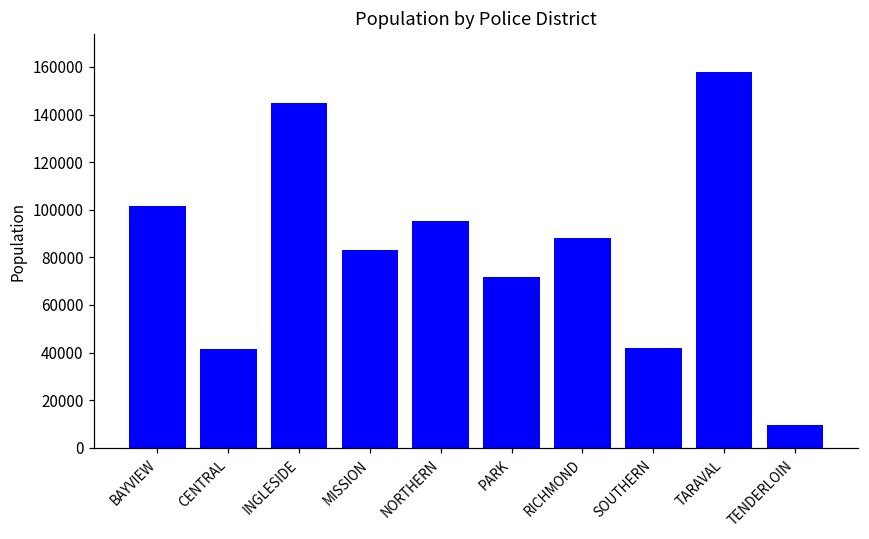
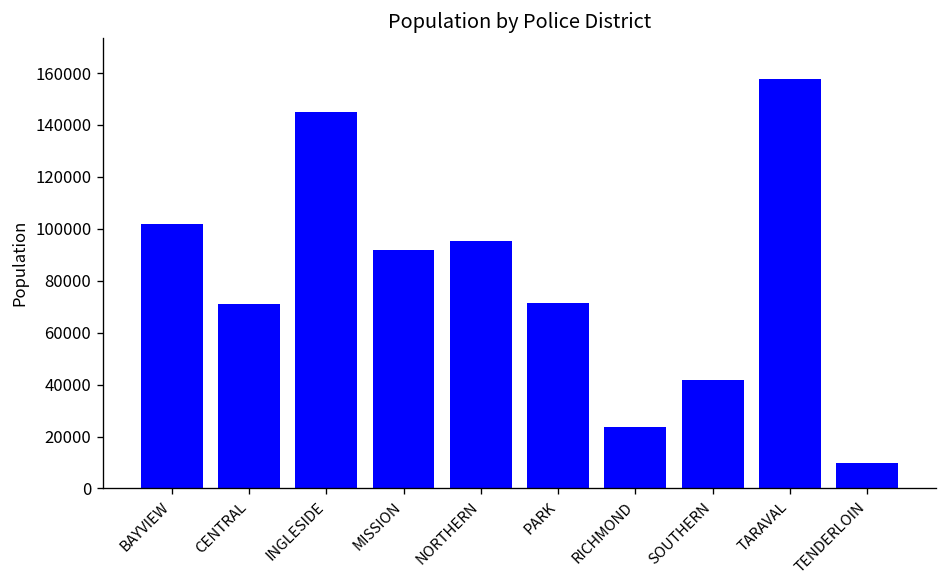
CENTRAL: 42000 -> 71000
MISSION: 83000 -> 92000
RICHMOND: 88000 -> 24000
